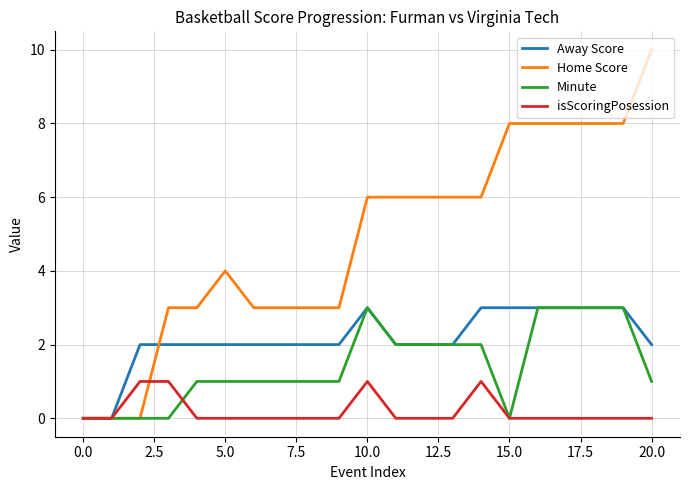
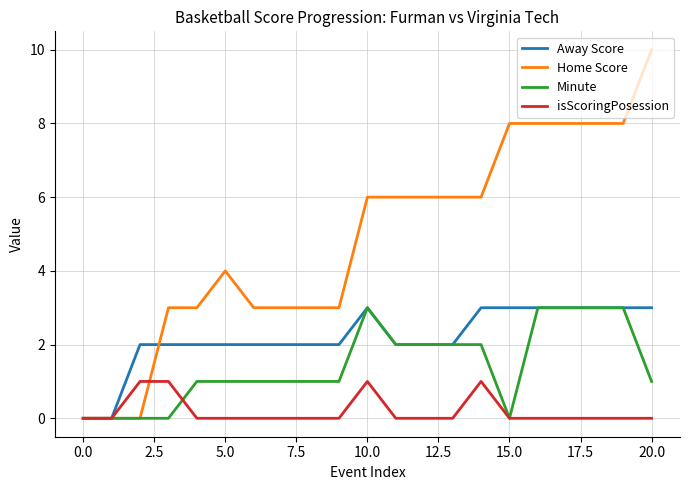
Away Score, 20.0: 2 -> 3
